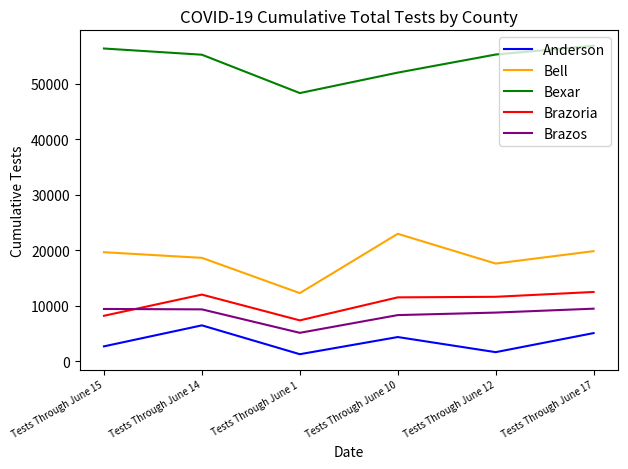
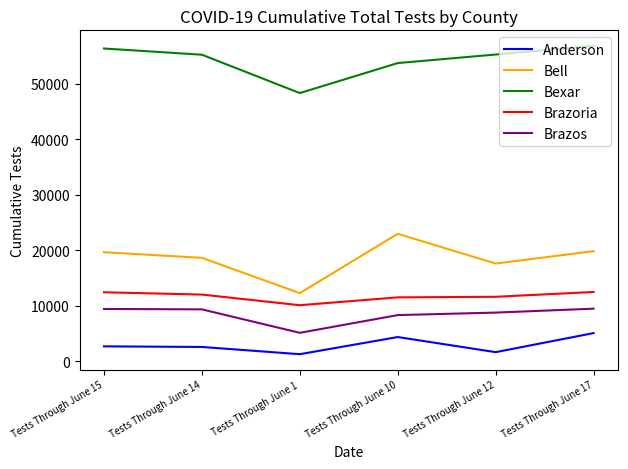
Brazoria, Tests Through June 15: 8000 -> 12000
Anderson, Tests Through June 14: 6000 -> 3000
Brazoria, Tests Through June 1: 7000 -> 10000
Bexar, Tests Through June 10: 52000 -> 54000
